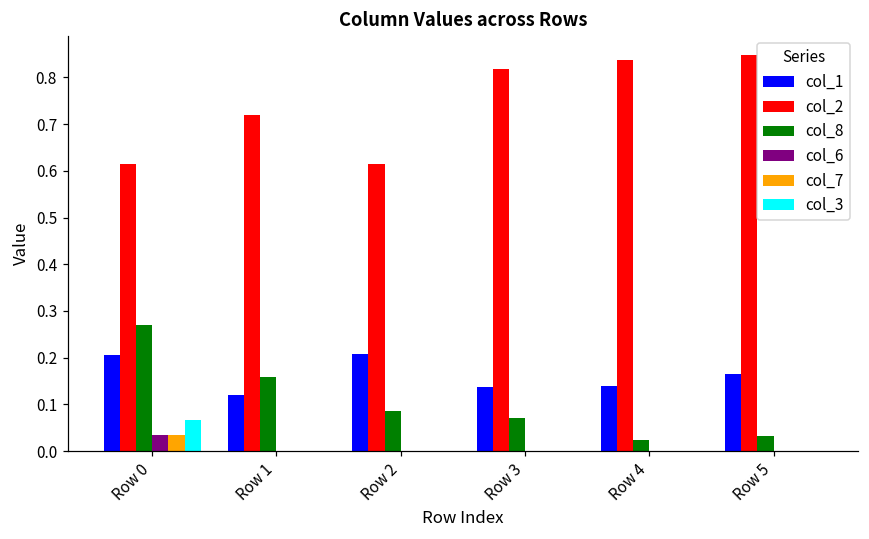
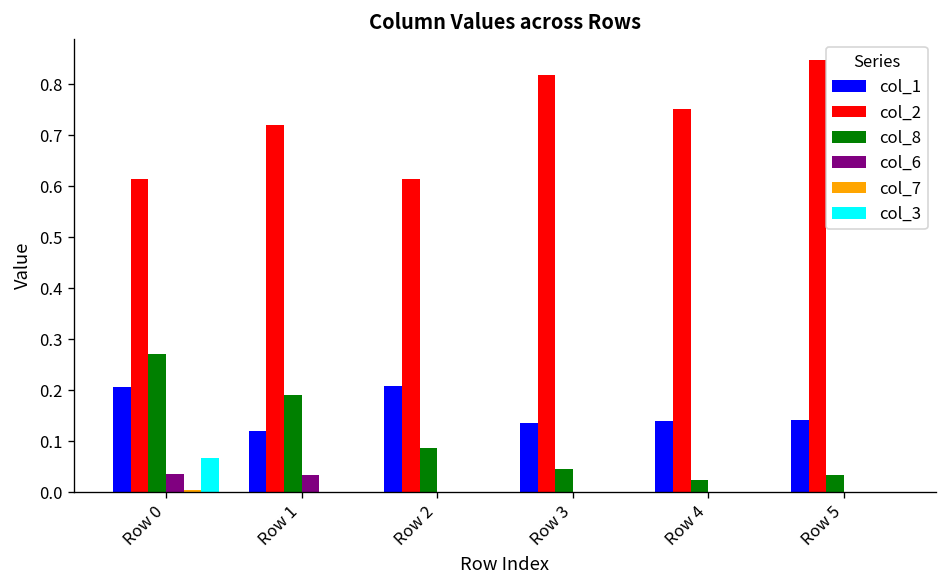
col_7, Row 0: 0.03 -> 0.00
col_8, Row 1: 0.16 -> 0.19
col_6, Row 1: 0.00 -> 0.03
col_8, Row 3: 0.07 -> 0.05
col_2, Row 4: 0.84 -> 0.75
col_1, Row 5: 0.16 -> 0.14
